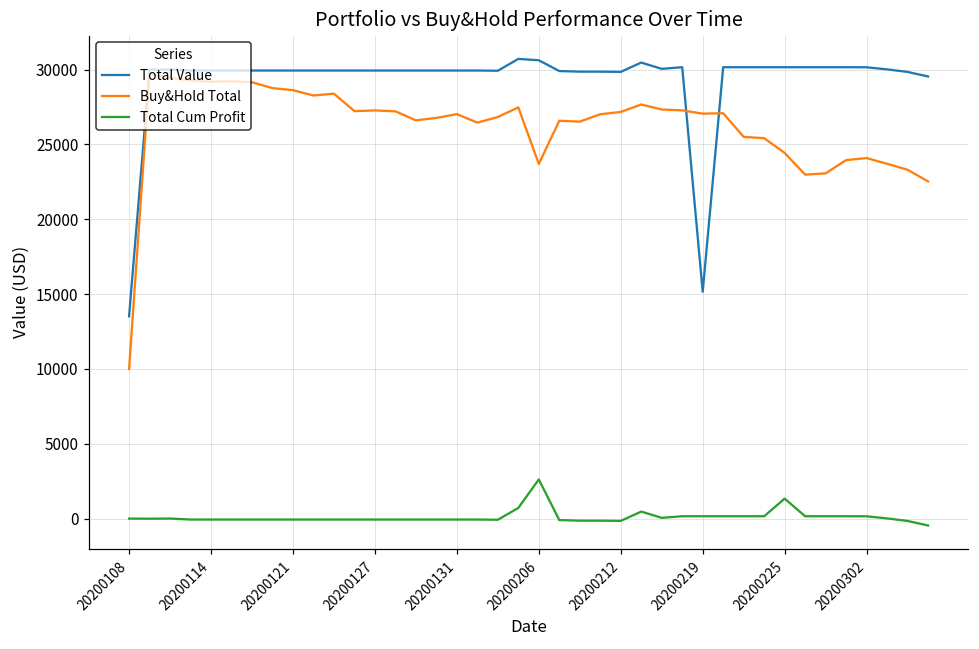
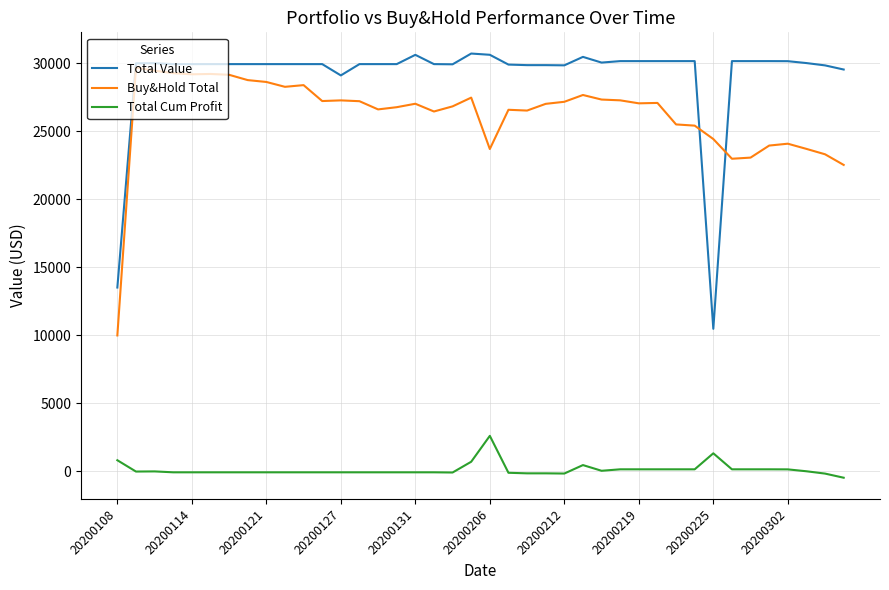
Total Cum Profit, 20200108: 0 -> 800
Total Value, 20200127: 29900 -> 29100
Total Value, 20200131: 29900 -> 30600
Total Value, 20200219: 15200 -> 30200
Total Value, 20200225: 30200 -> 10500
